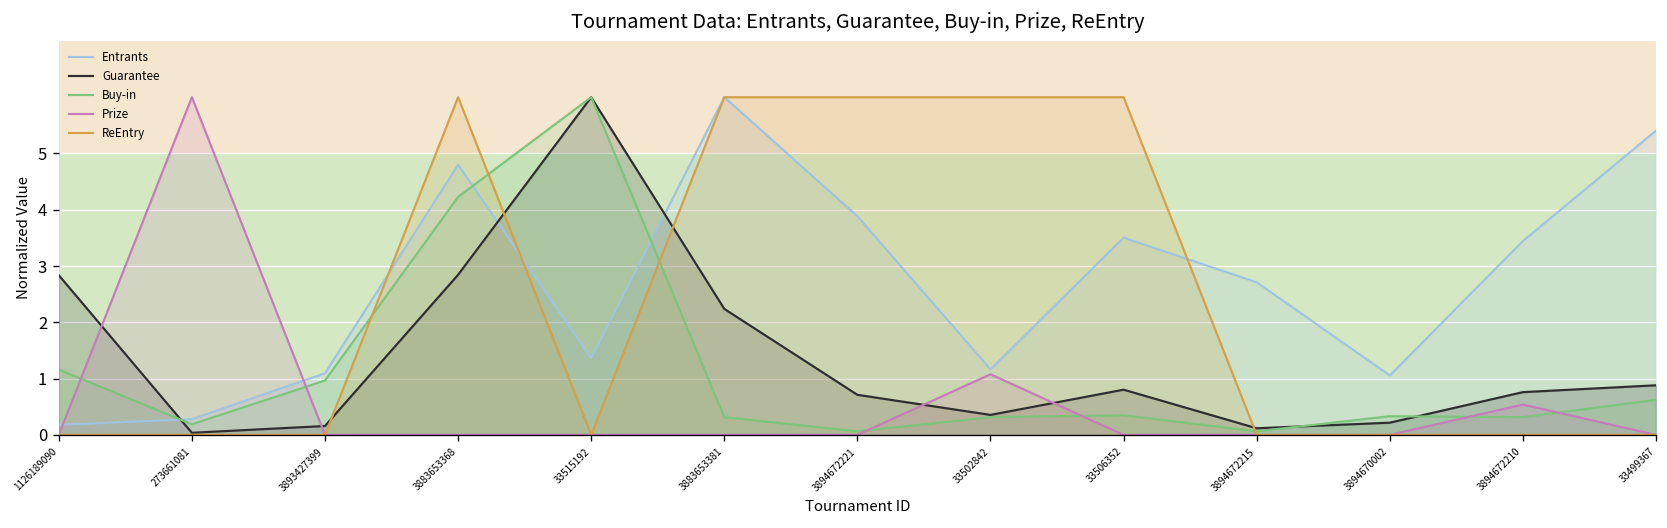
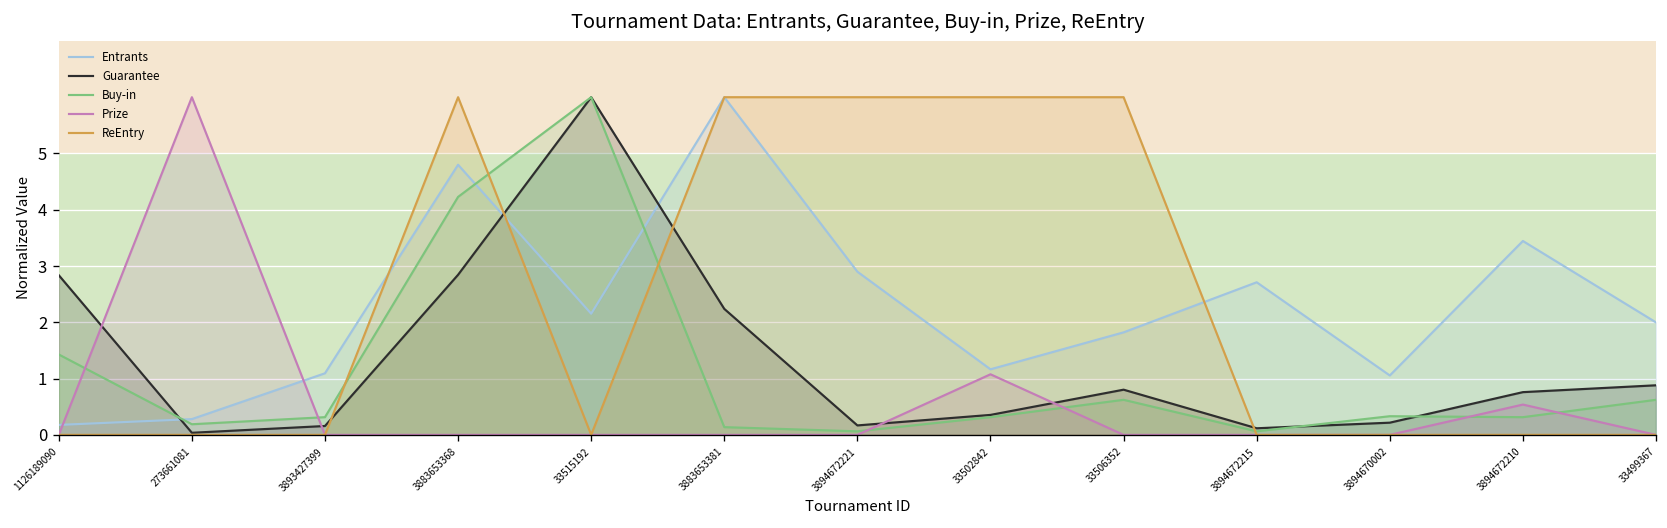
Buy-in, 1126189090: 1.2 -> 1.4
Buy-in, 3893427399: 1.0 -> 0.3
Entrants, 33515192: 1.4 -> 2.2
Buy-in, 3883653381: 0.3 -> 0.1
Entrants, 3894672221: 3.9 -> 2.9
Guarantee, 3894672221: 0.7 -> 0.2
Entrants, 33506352: 3.5 -> 1.8
Buy-in, 33506352: 0.3 -> 0.6
Entrants, 33499367: 5.4 -> 2.0
